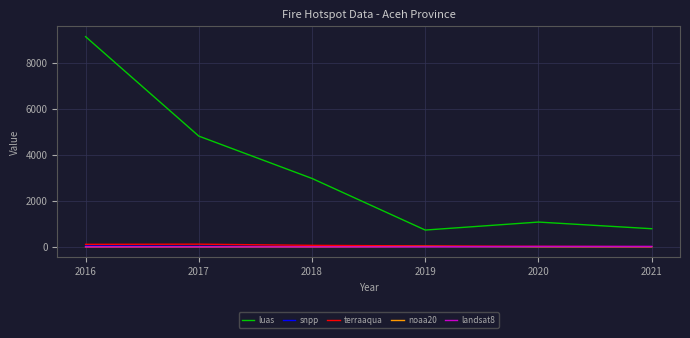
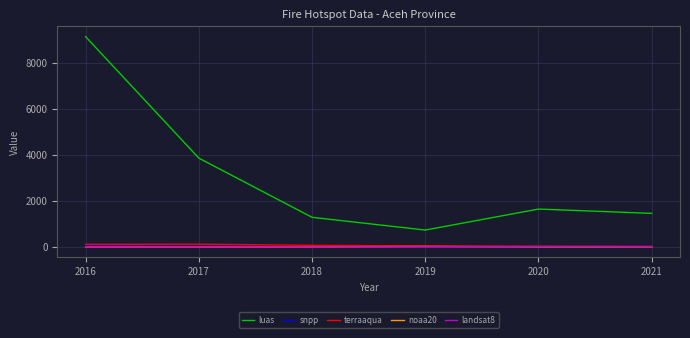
luas, 2017: 4800 -> 3900
luas, 2018: 3000 -> 1300
luas, 2020: 1100 -> 1600
luas, 2021: 800 -> 1500
